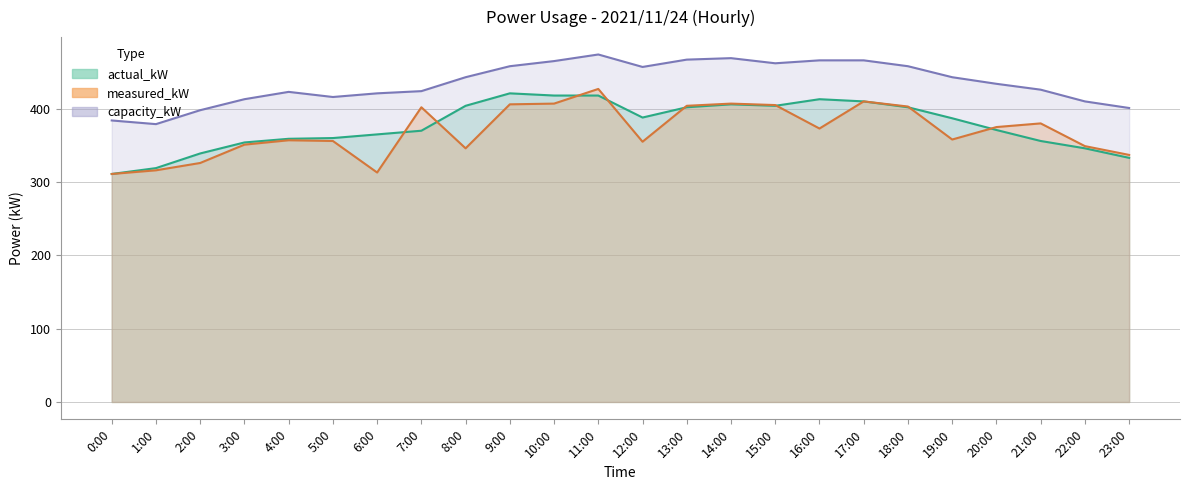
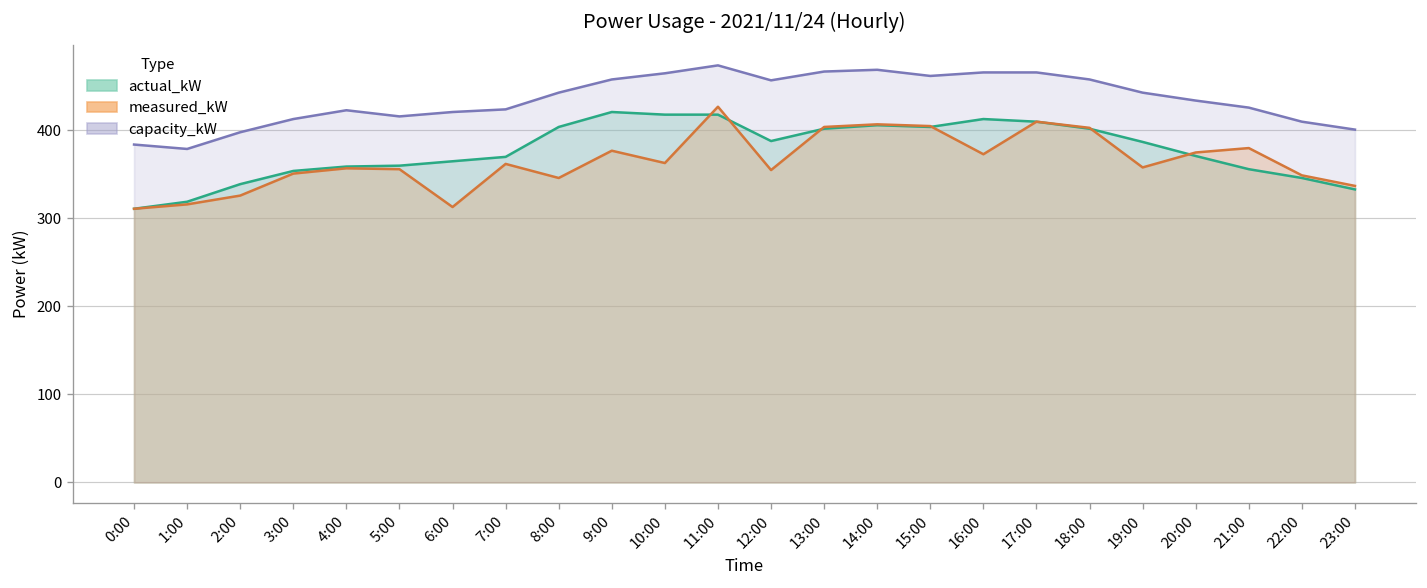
measured_kW, 7:00: 400 -> 360
measured_kW, 9:00: 410 -> 380
measured_kW, 10:00: 410 -> 360
